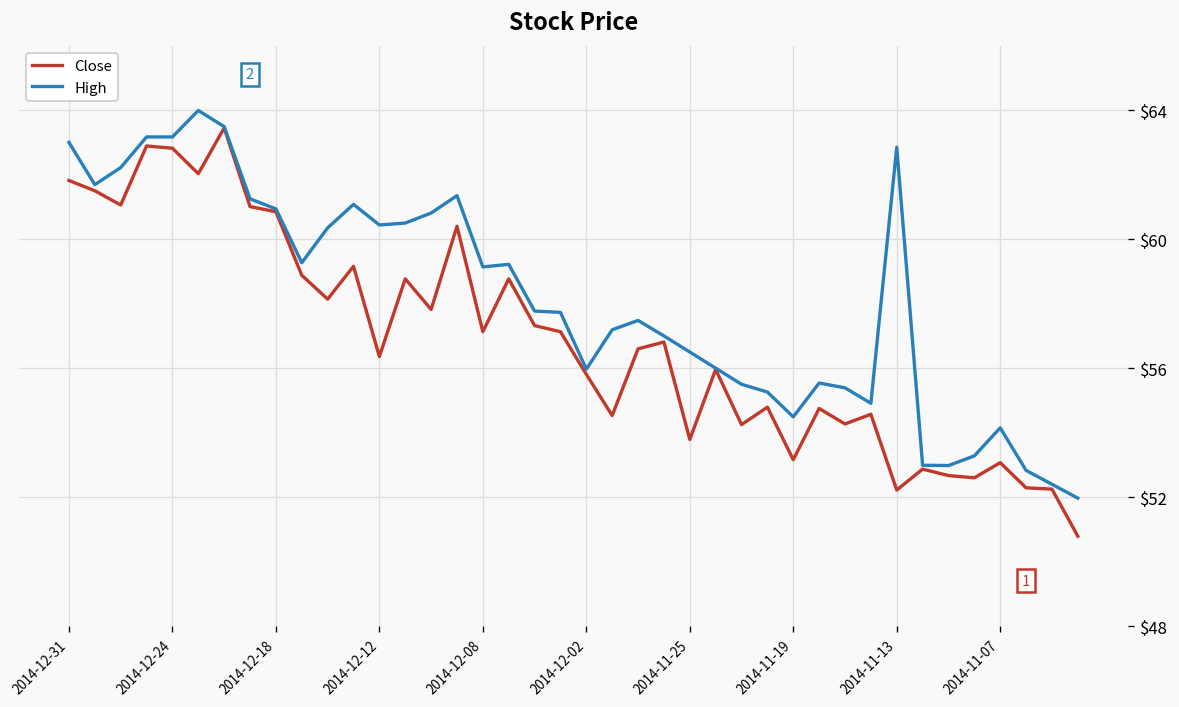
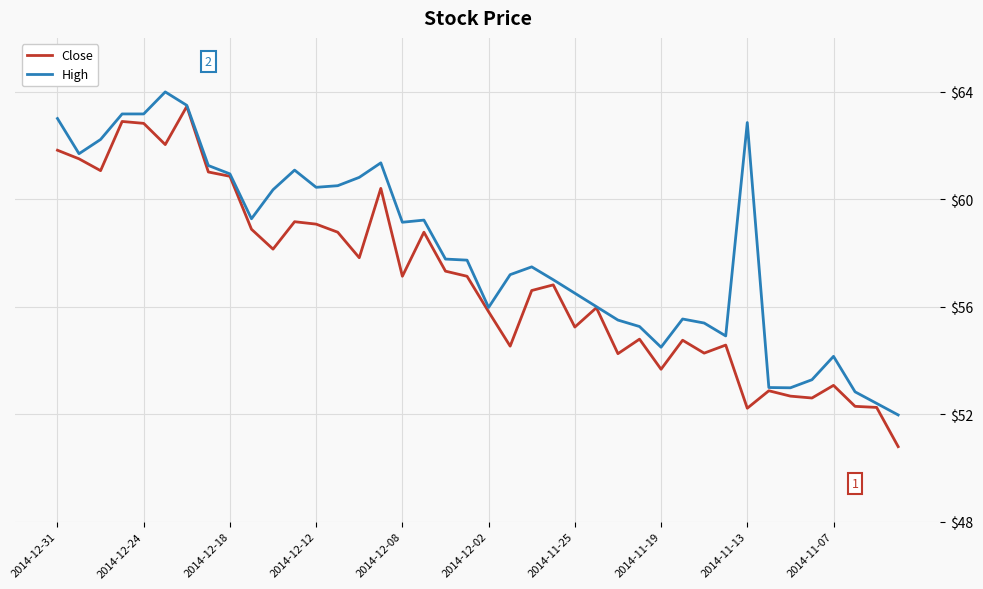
Close, 2014-12-12: $56.4 -> $59.1
Close, 2014-11-25: $53.8 -> $55.2
Close, 2014-11-19: $53.2 -> $53.7
